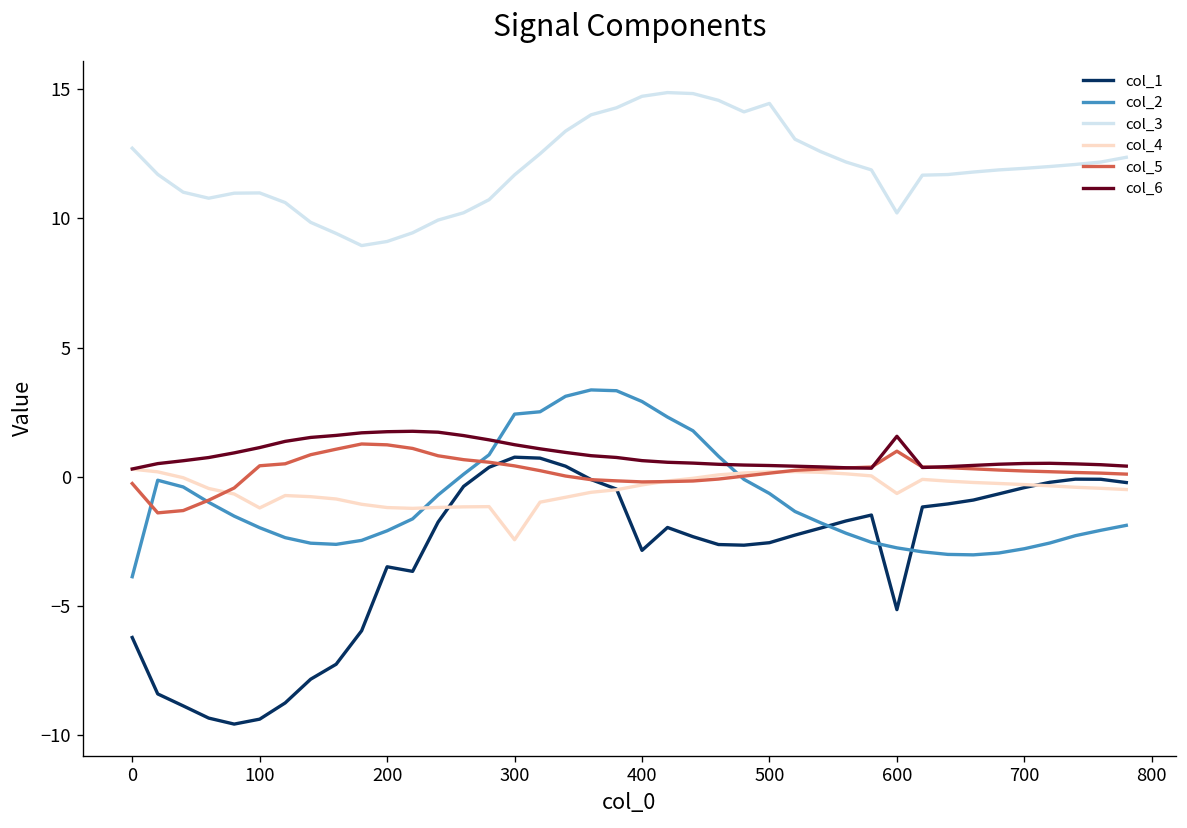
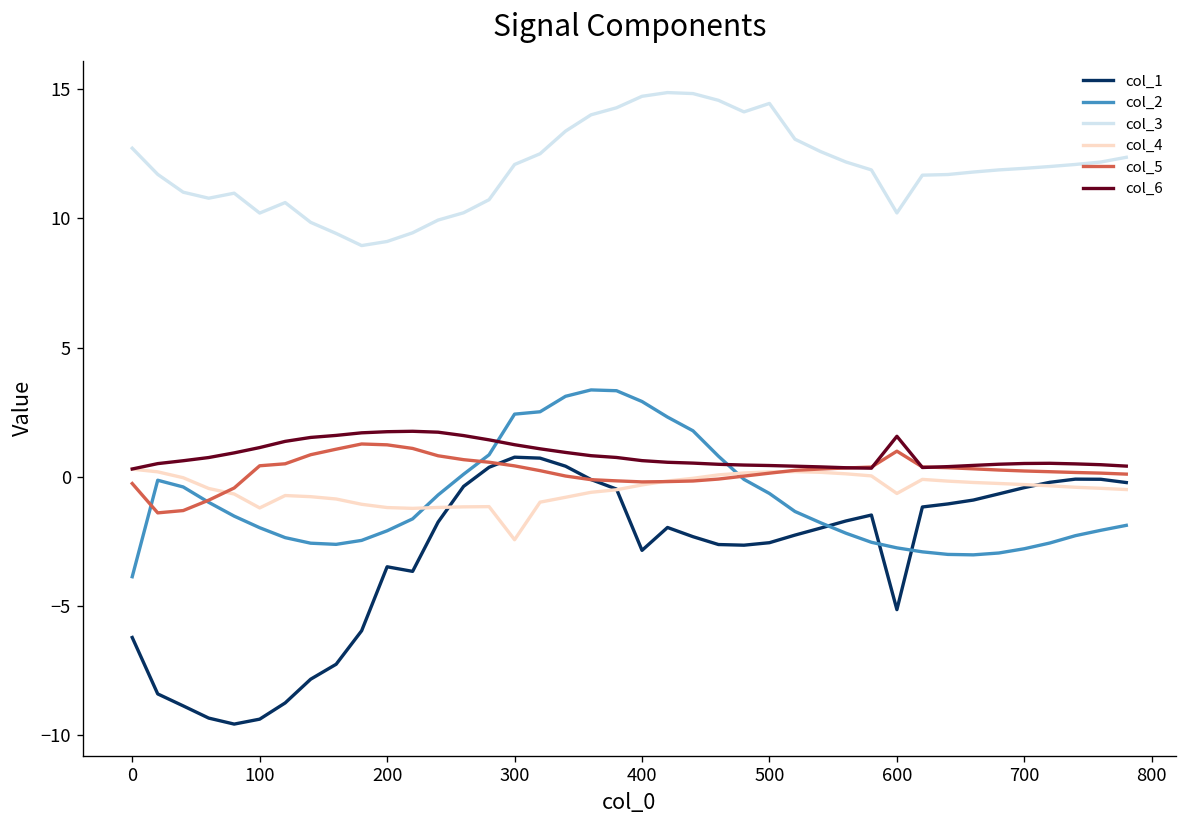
col_3, 100: 11.0 -> 10.2
col_3, 300: 11.7 -> 12.1
